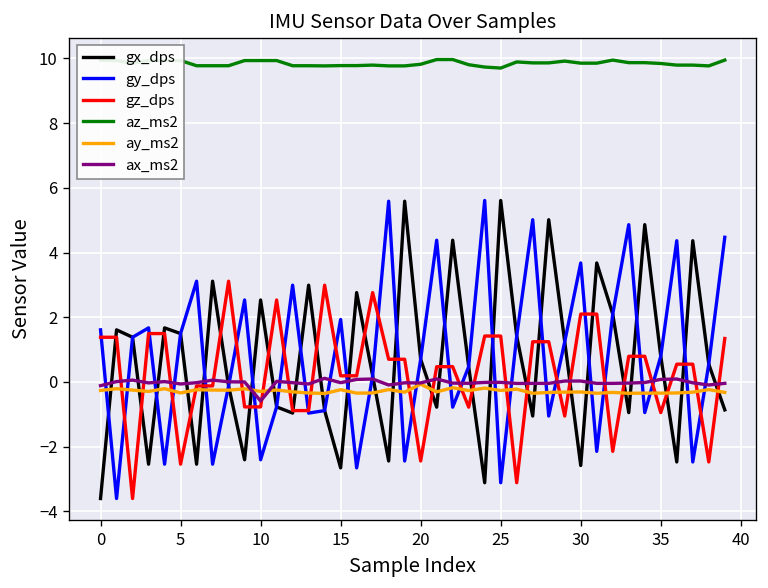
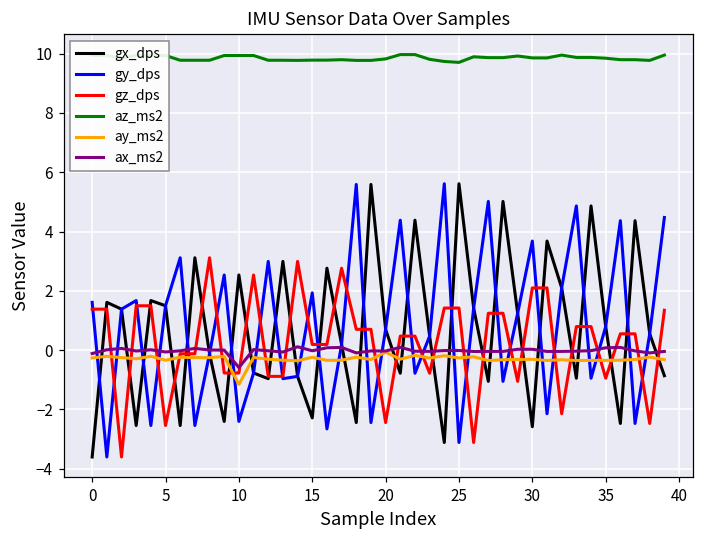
ay_ms2, 10: -0.3 -> -1.2
gx_dps, 15: -2.7 -> -2.3
